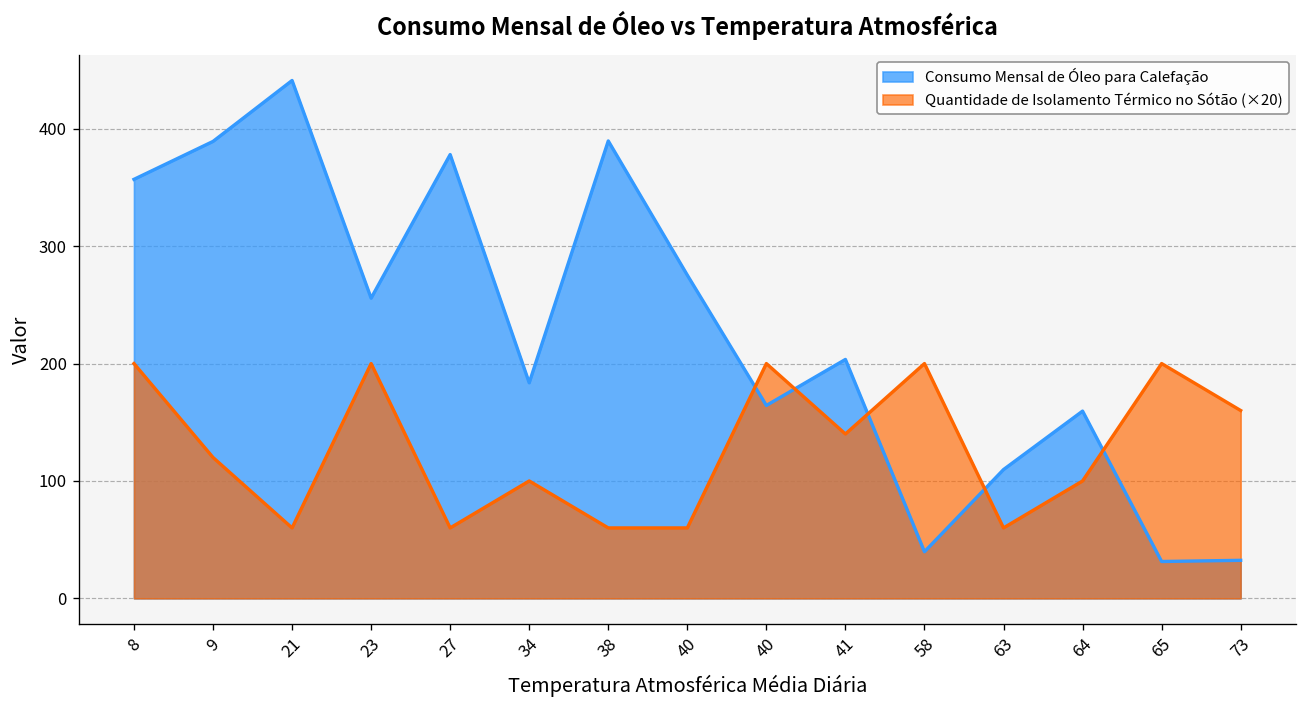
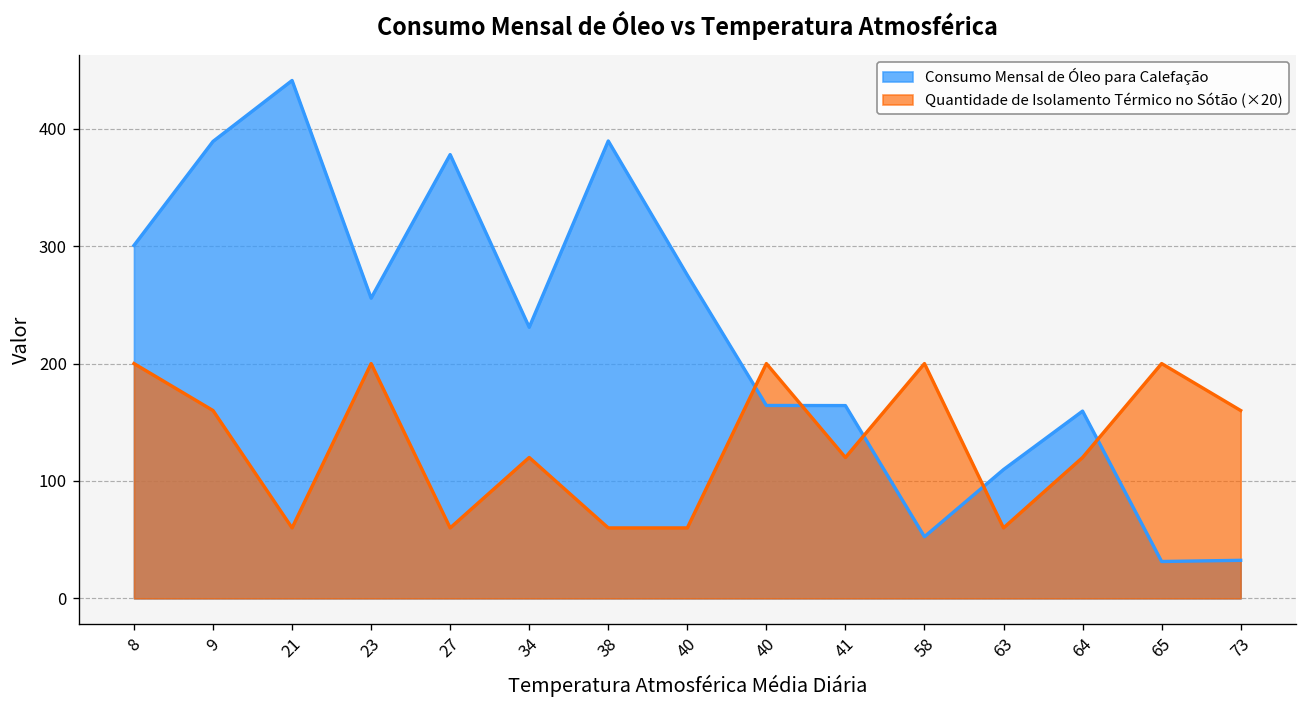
Consumo Mensal de Óleo para Calefação, 8: 360 -> 300
Quantidade de Isolamento Térmico no Sótão (×20), 9: 120 -> 160
Consumo Mensal de Óleo para Calefação, 34: 180 -> 230
Quantidade de Isolamento Térmico no Sótão (×20), 34: 100 -> 120
Consumo Mensal de Óleo para Calefação, 41: 200 -> 160
Quantidade de Isolamento Térmico no Sótão (×20), 41: 140 -> 120
Consumo Mensal de Óleo para Calefação, 58: 40 -> 50
Quantidade de Isolamento Térmico no Sótão (×20), 64: 100 -> 120
